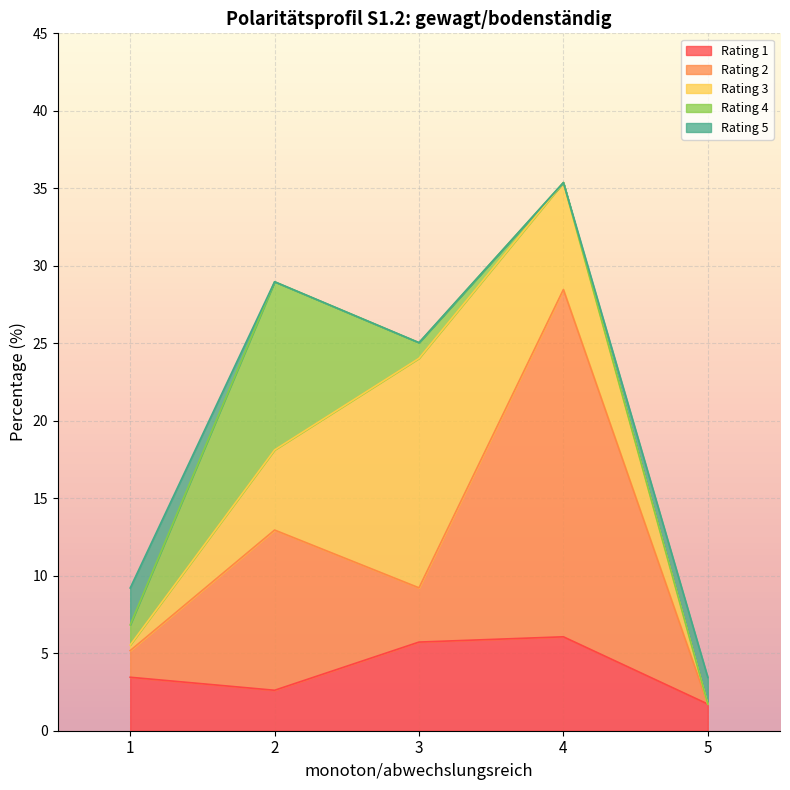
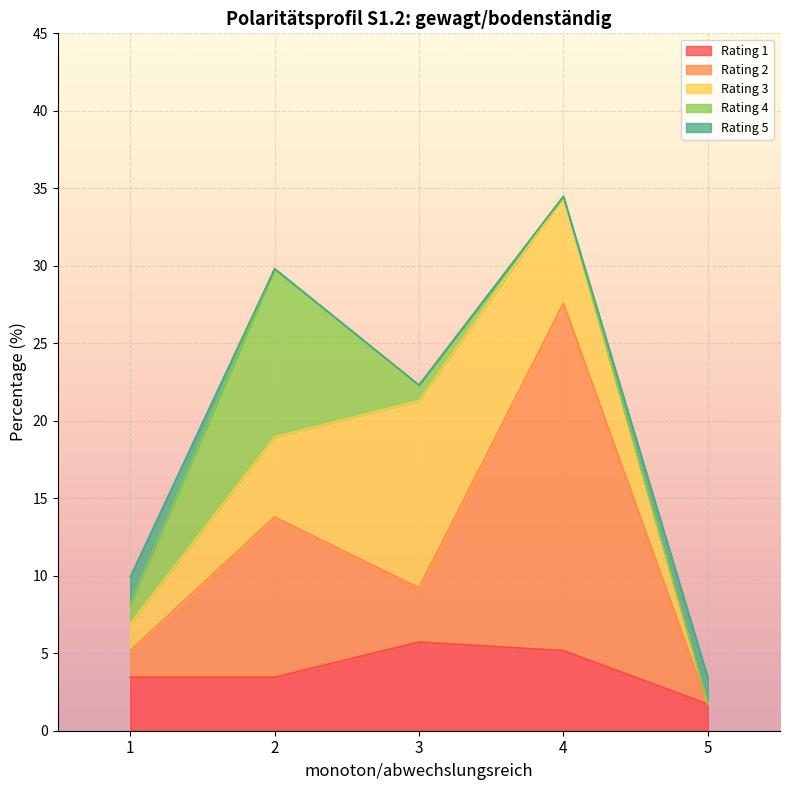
Rating 3, 1: 0.4 -> 1.7
Rating 5, 1: 2.4 -> 1.7
Rating 1, 2: 2.6 -> 3.5
Rating 3, 3: 14.8 -> 12.1
Rating 1, 4: 6.1 -> 5.2
